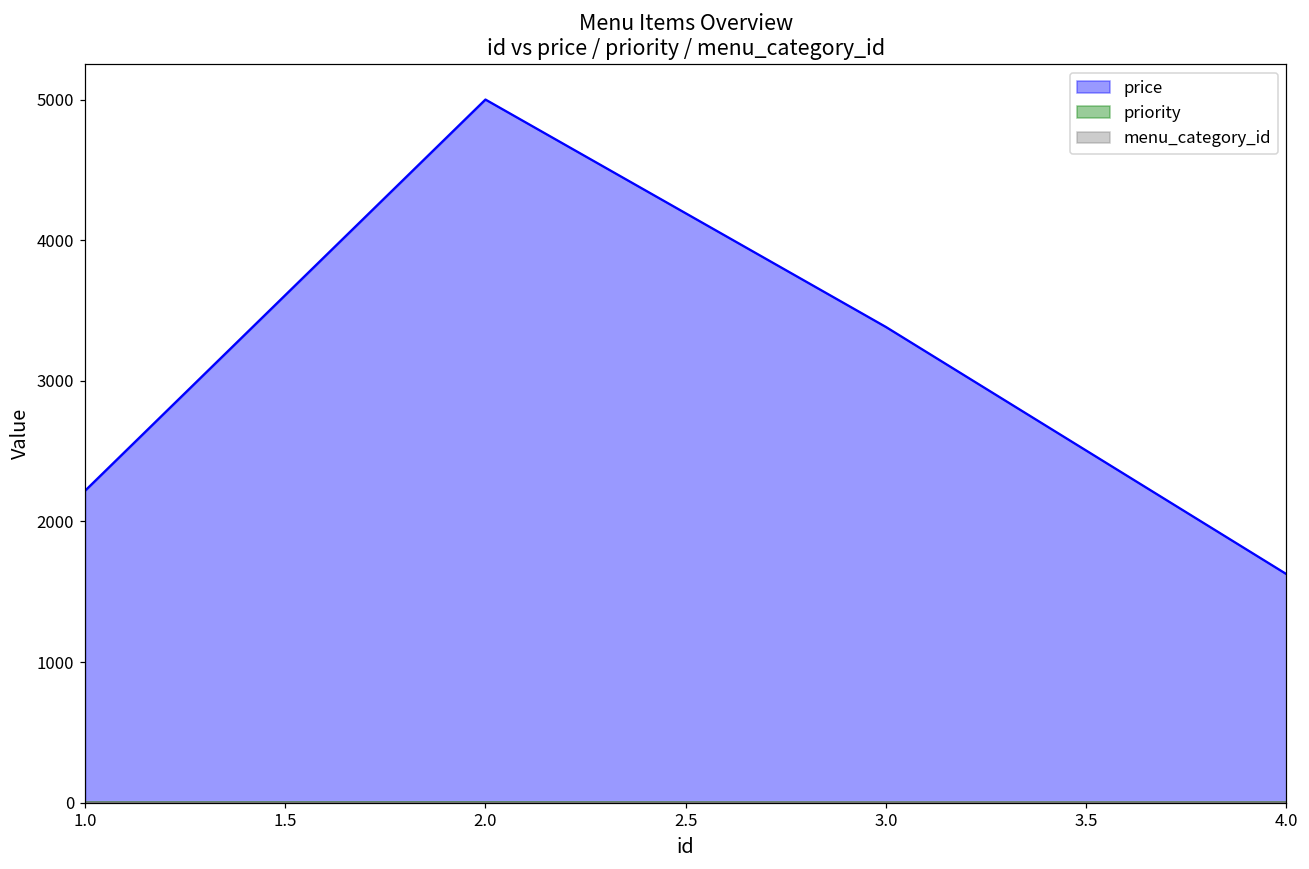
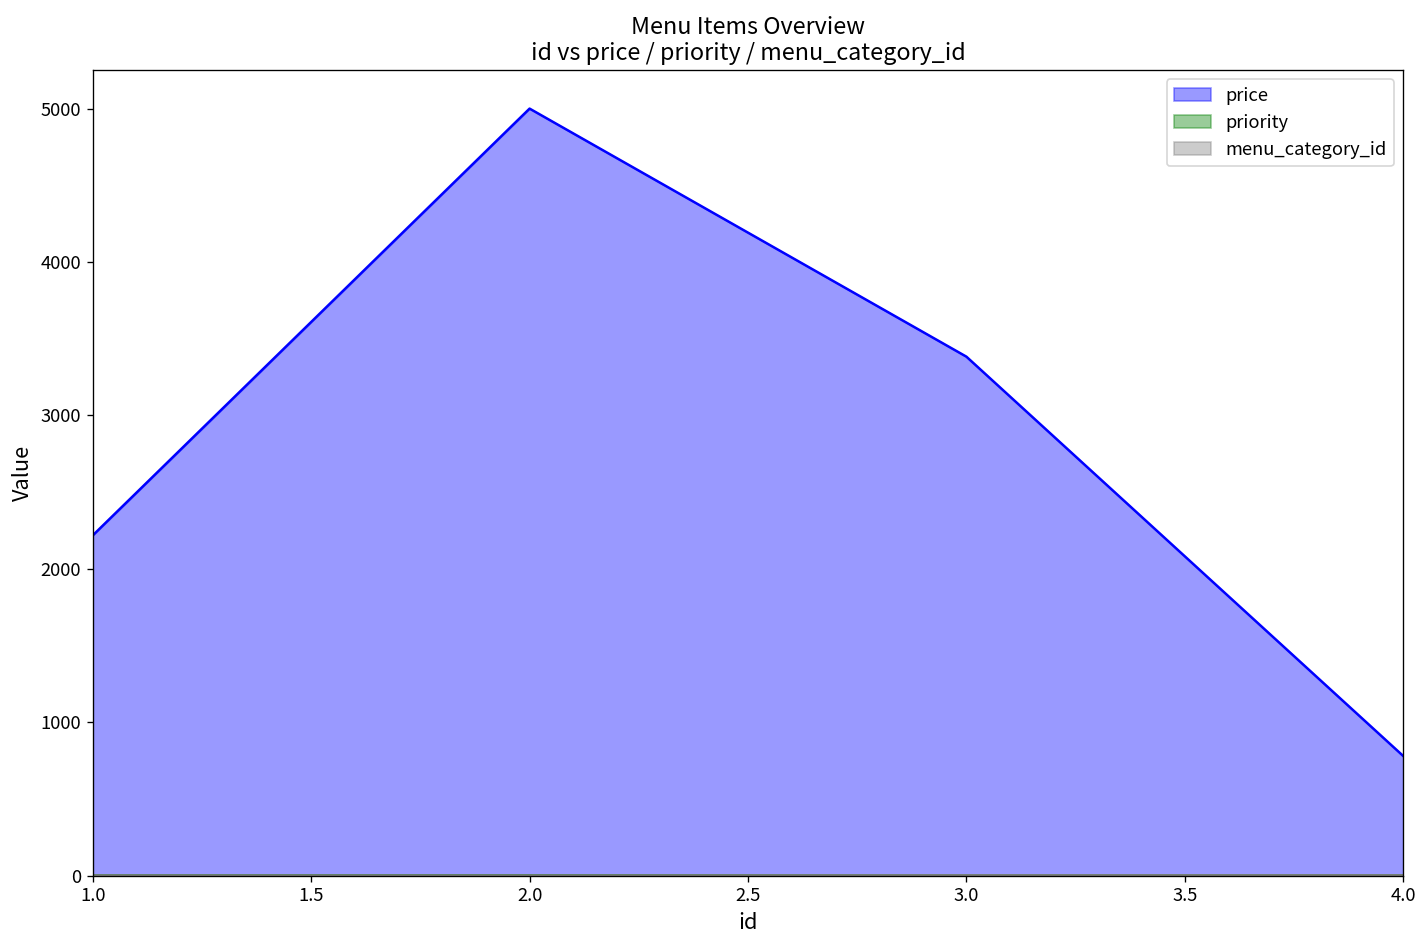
price, 4.0: 1630 -> 780
